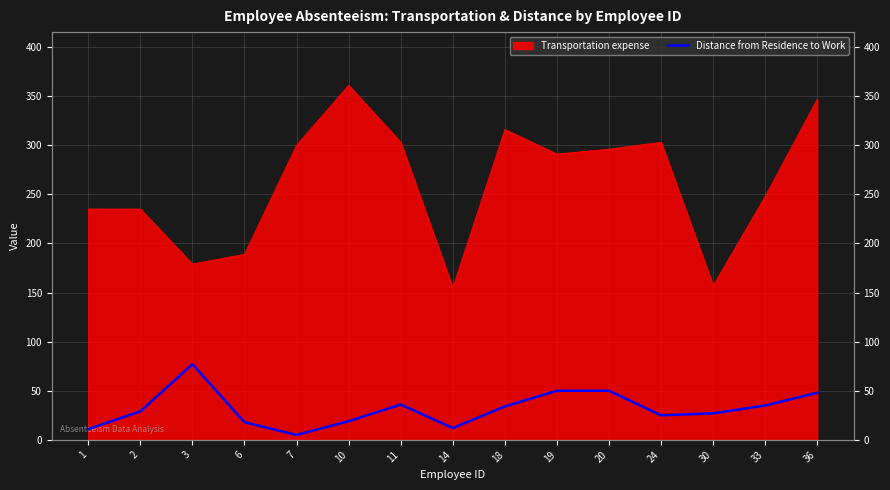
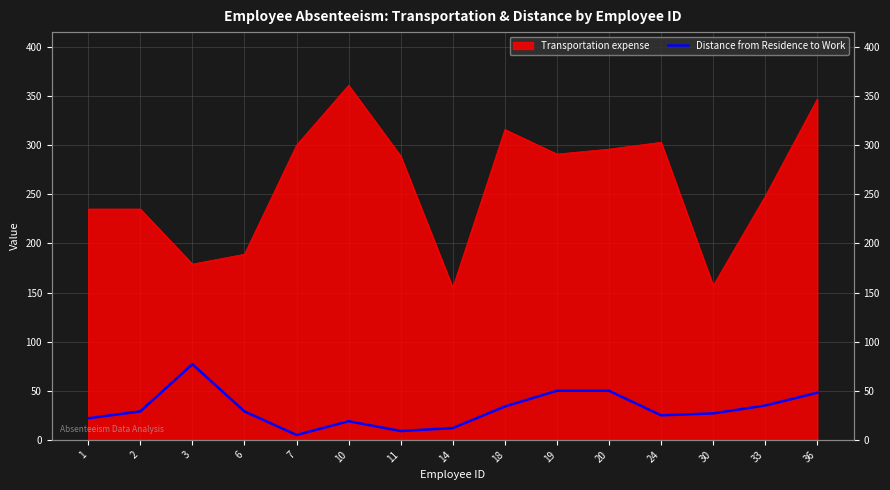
Distance from Residence to Work, 1: 10 -> 20
Distance from Residence to Work, 6: 20 -> 30
Transportation expense, 11: 300 -> 290
Distance from Residence to Work, 11: 40 -> 10
